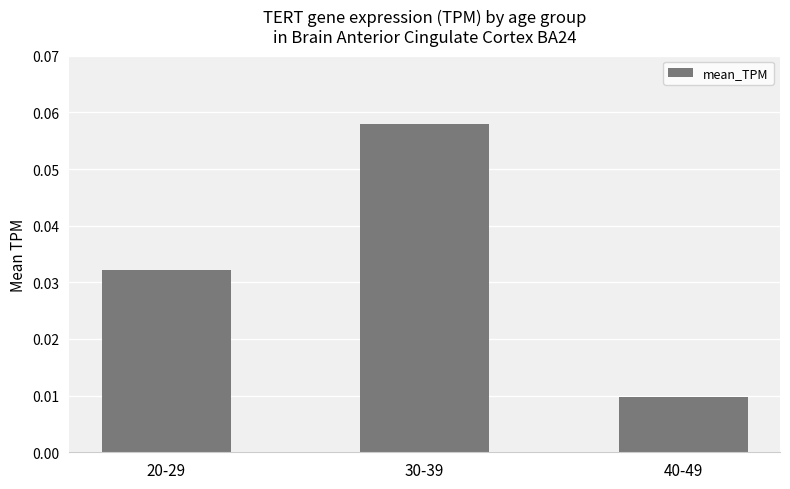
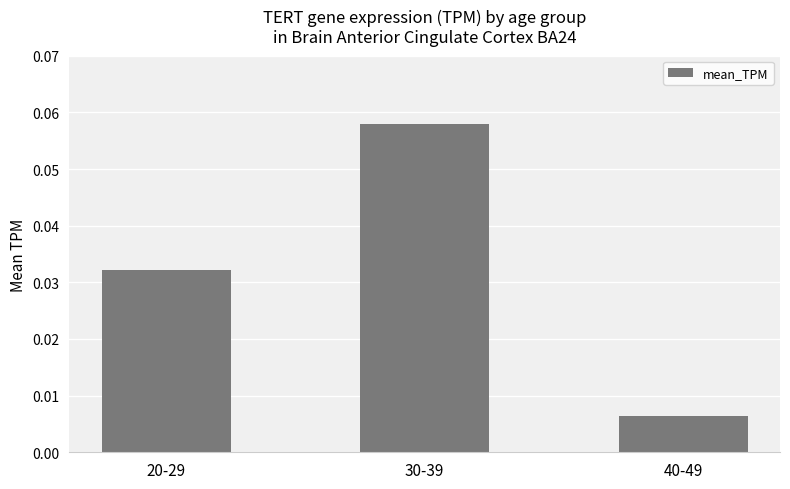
40-49: 0.010 -> 0.006
